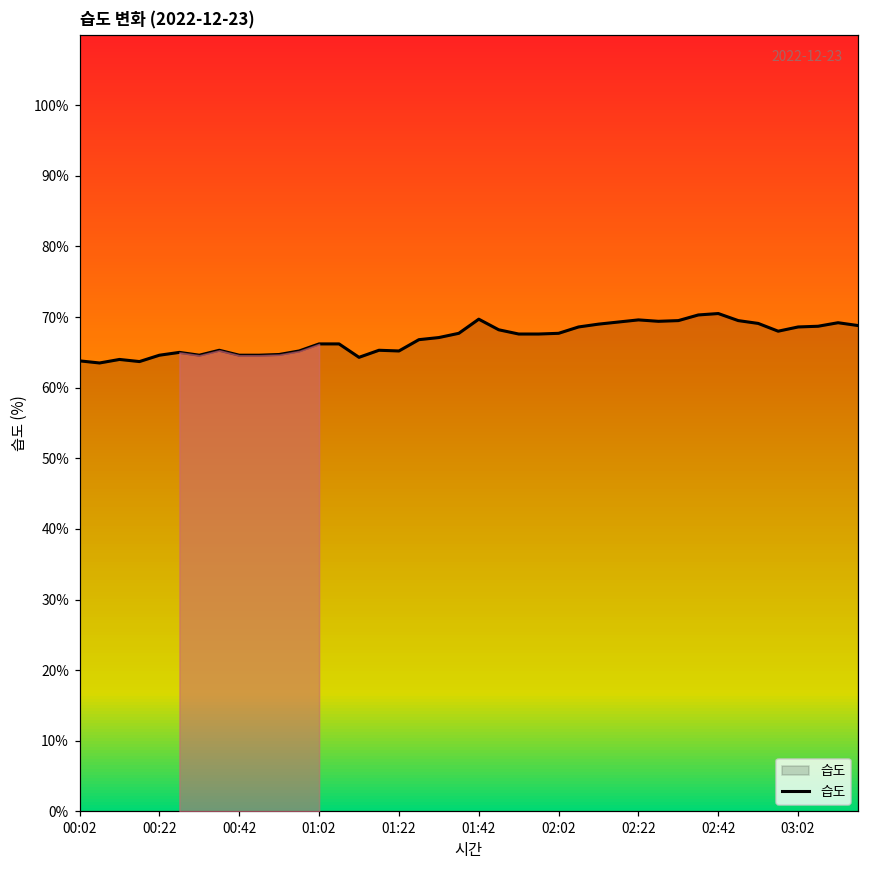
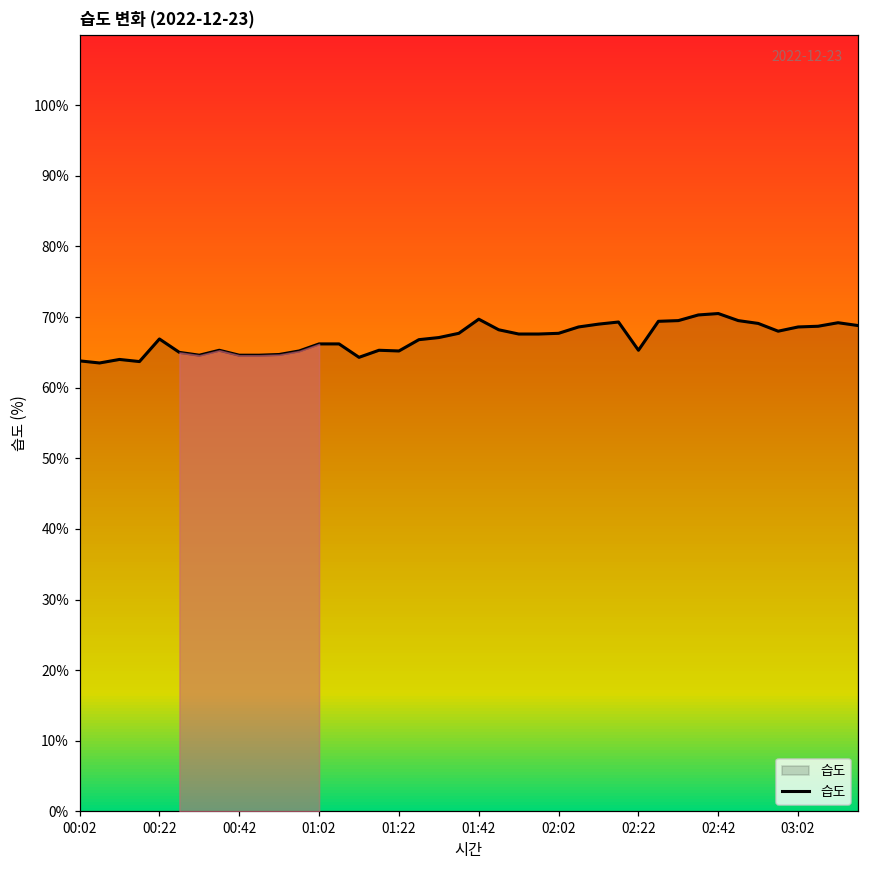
습도, 00:22: 65% -> 67%
습도, 02:22: 70% -> 65%
